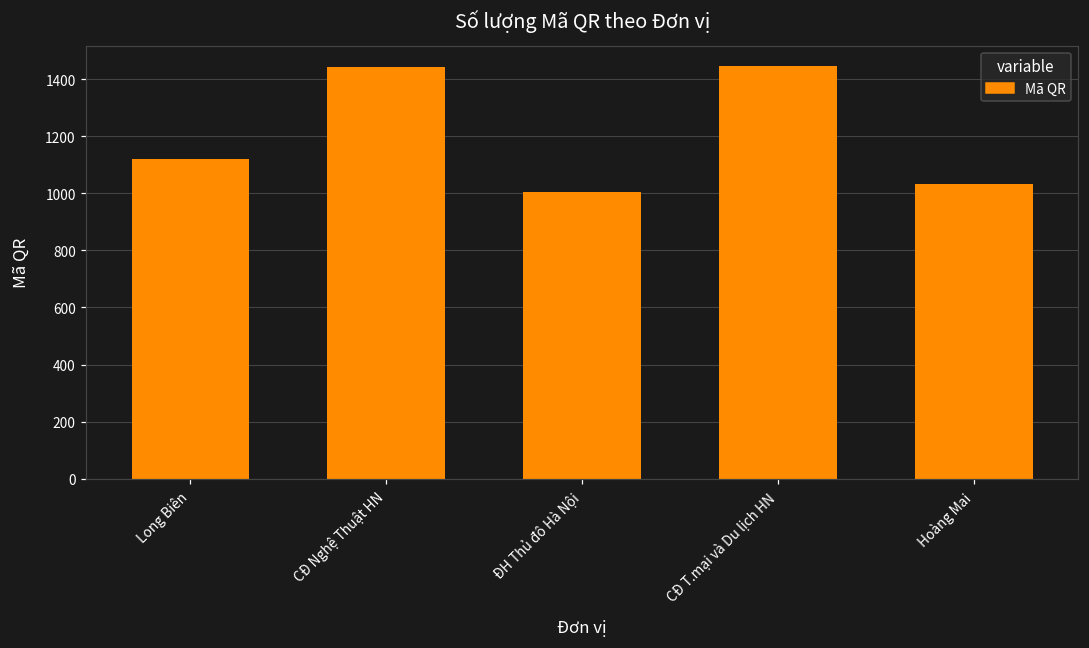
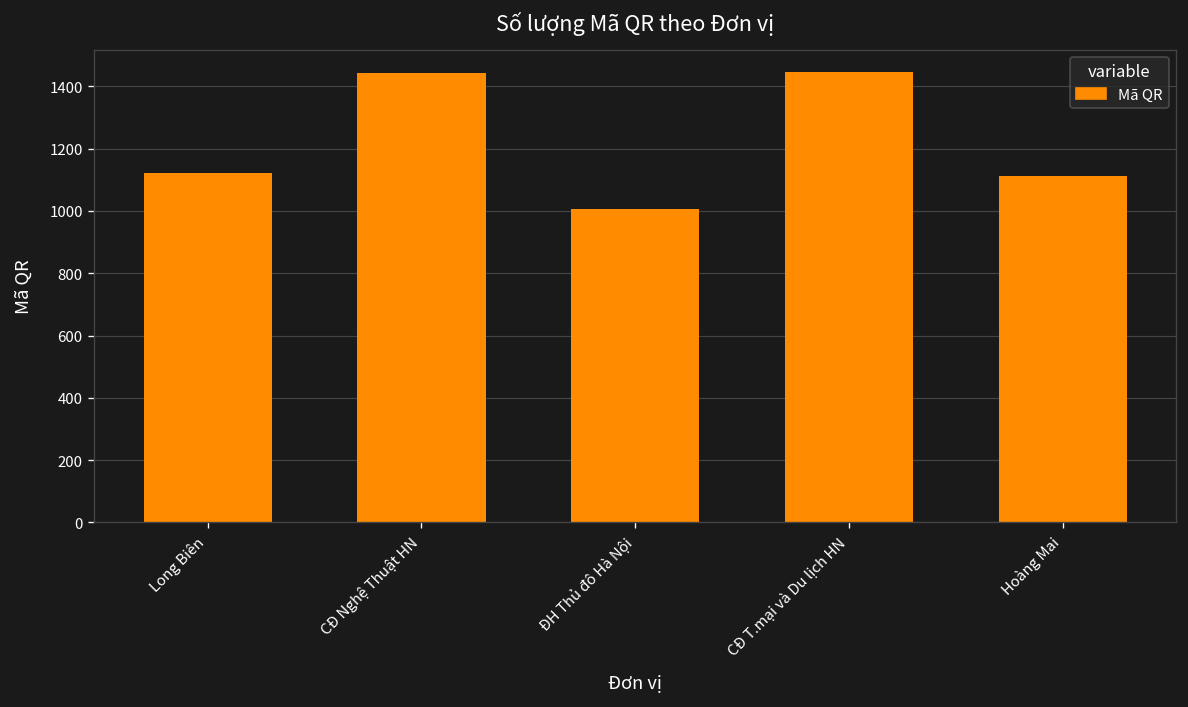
Hoàng Mai: 1030 -> 1110
